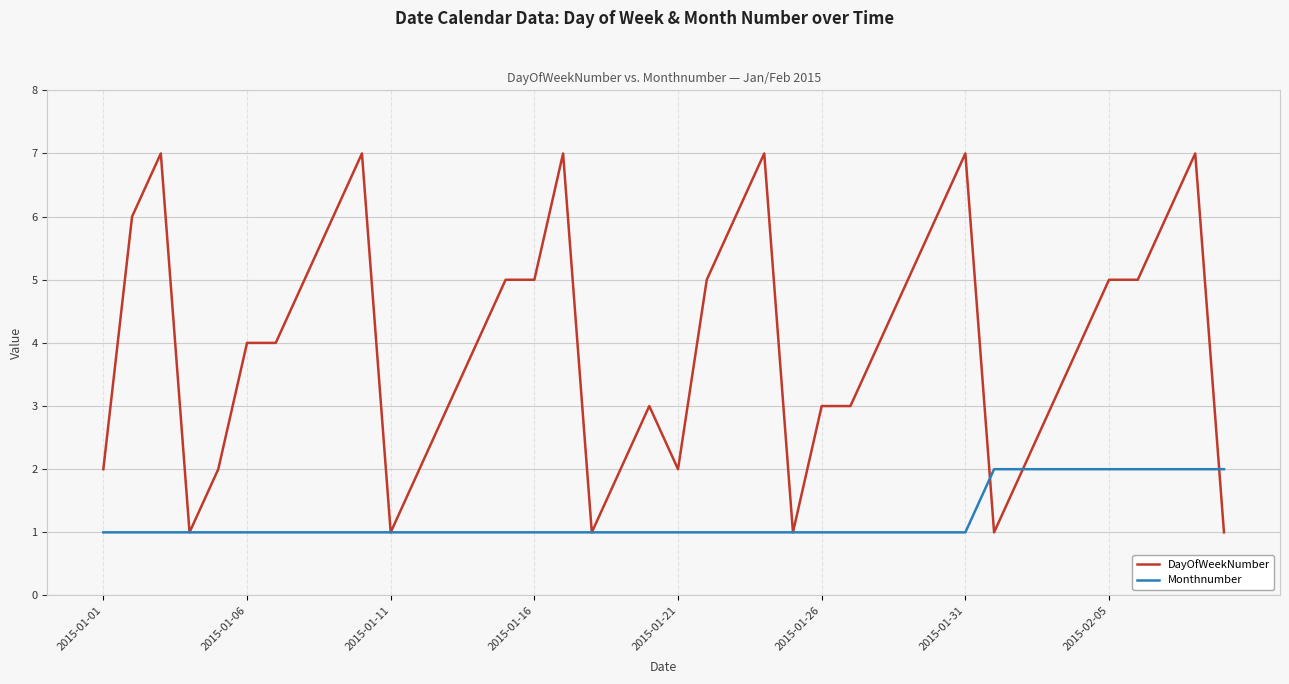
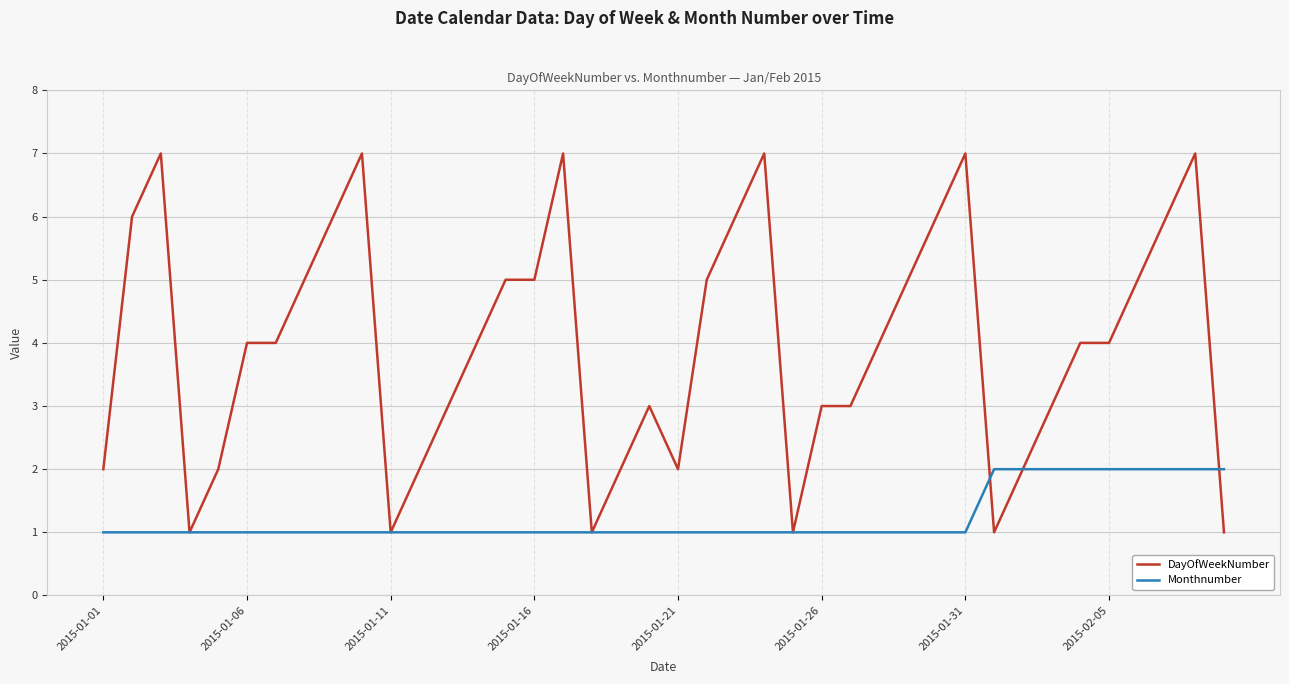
DayOfWeekNumber, 2015-02-05: 5 -> 4
